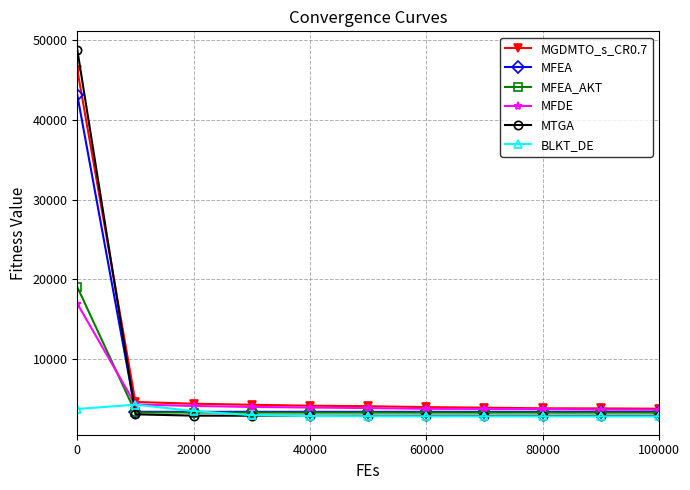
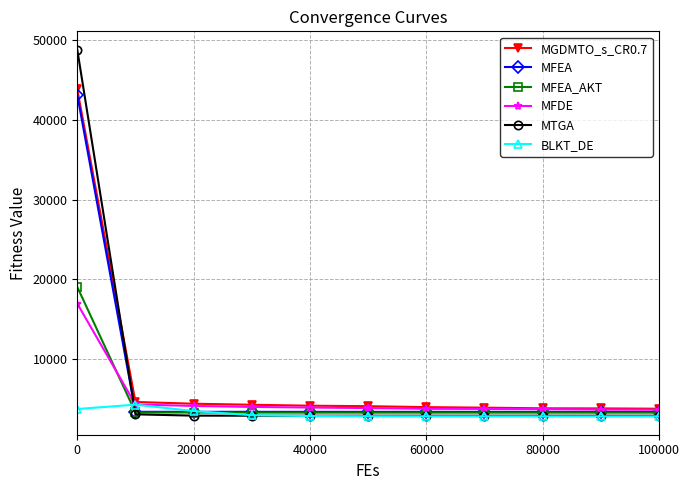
MGDMTO_s_CR0.7, 0: 46000 -> 44000
